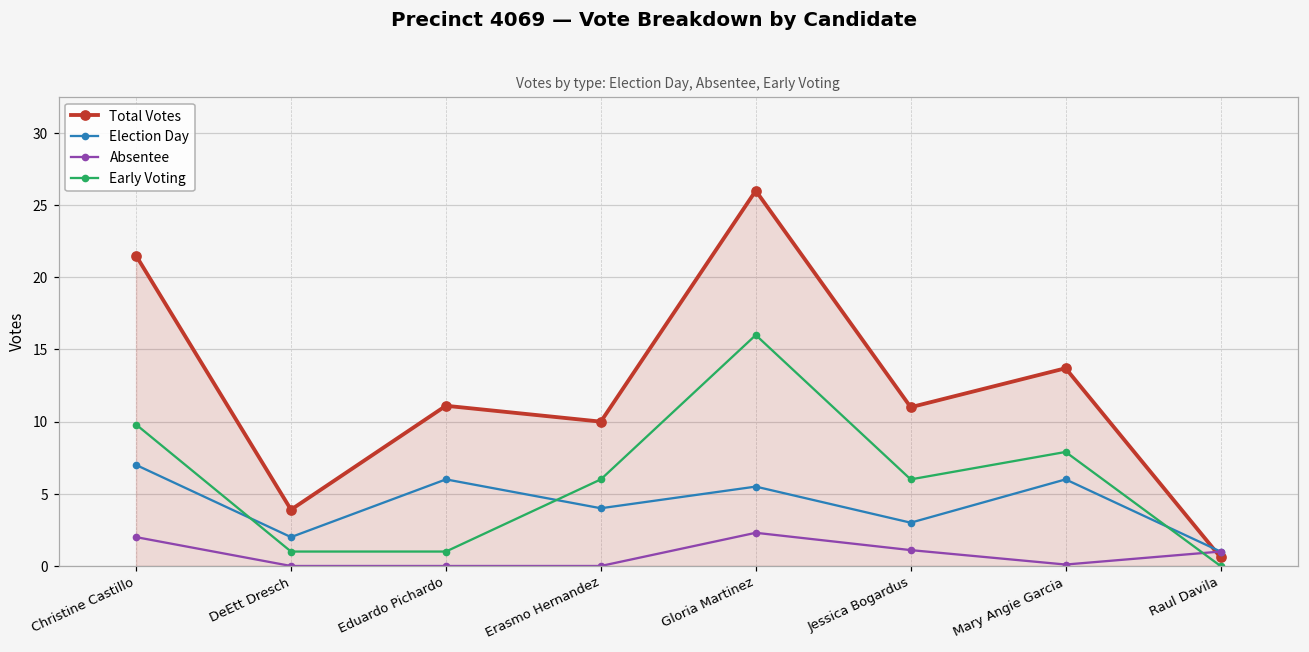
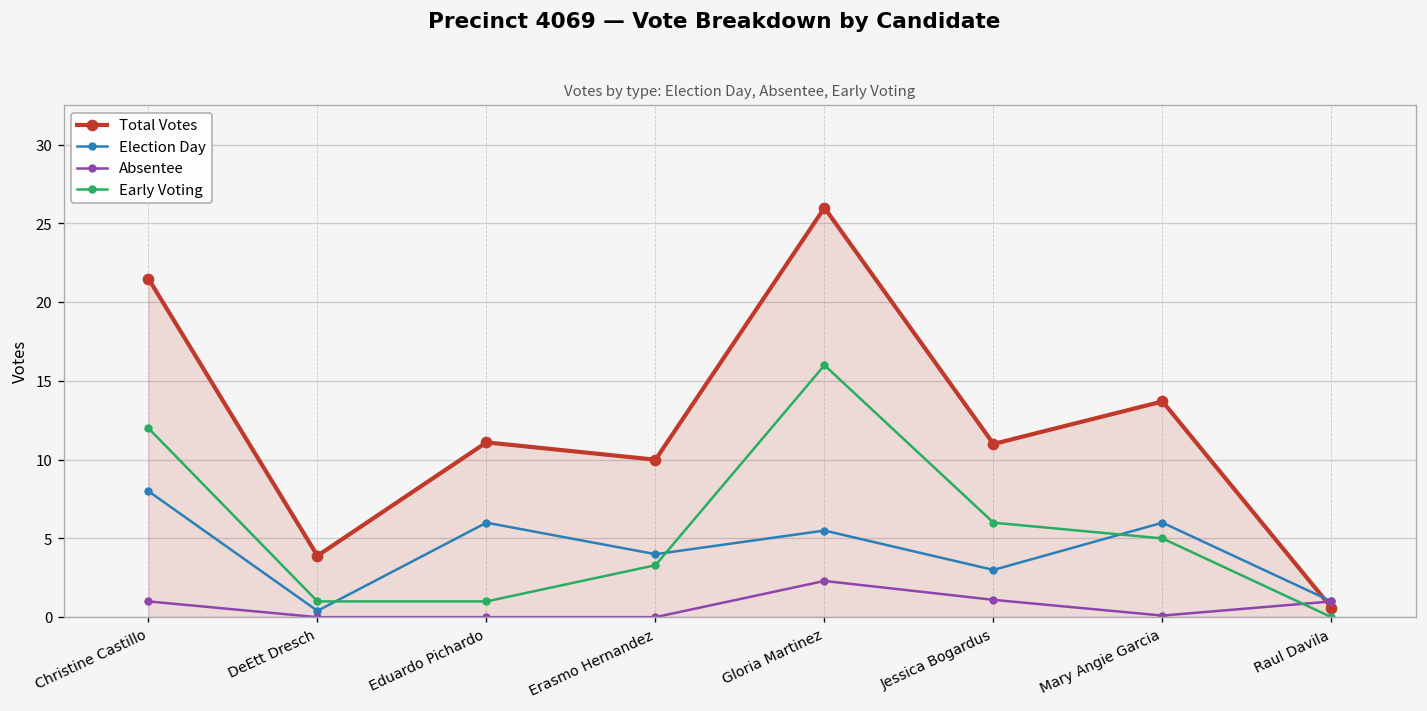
Election Day, Christine Castillo: 7 -> 8
Absentee, Christine Castillo: 2 -> 1
Early Voting, Christine Castillo: 9.8 -> 12.0
Election Day, DeEtt Dresch: 2.0 -> 0.4
Early Voting, Erasmo Hernandez: 6.0 -> 3.3
Early Voting, Mary Angie Garcia: 7.9 -> 5.0
